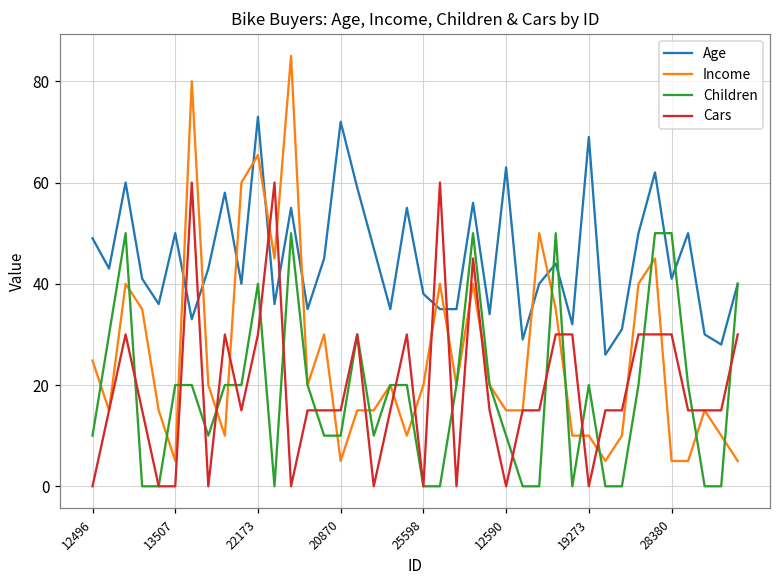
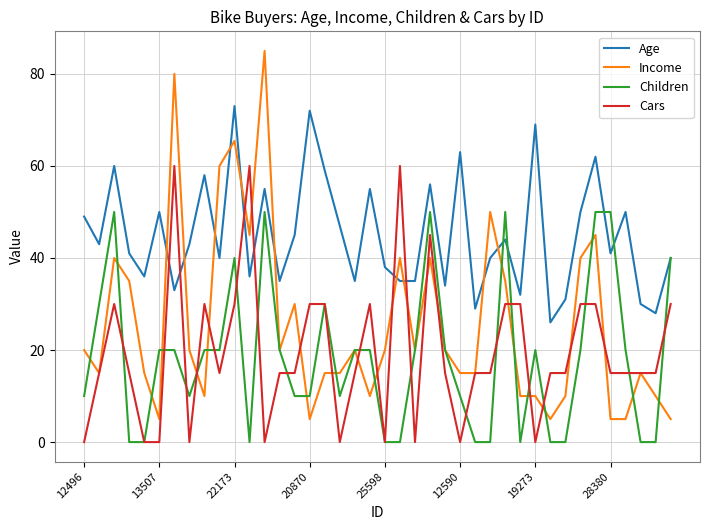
Income, 12496: 25 -> 20
Cars, 20870: 15 -> 30
Cars, 28380: 30 -> 15
